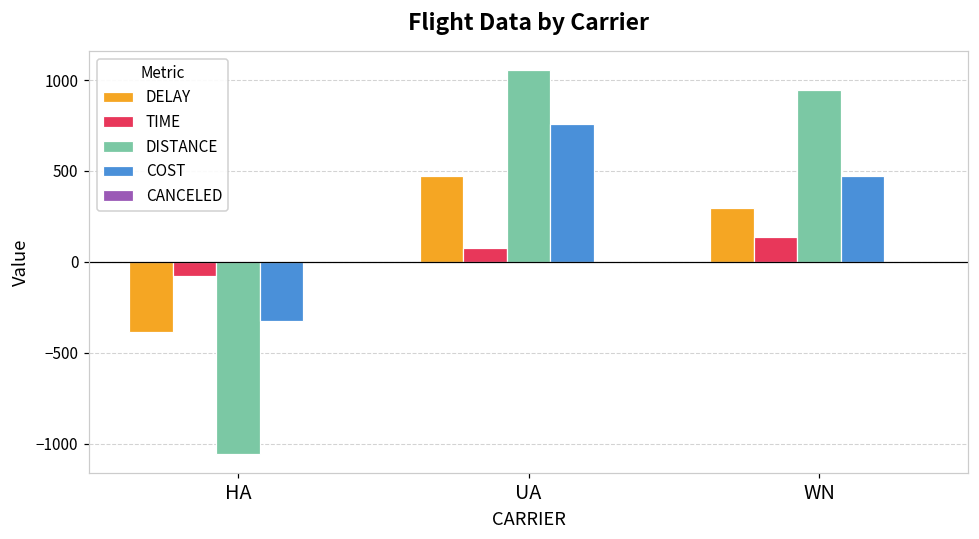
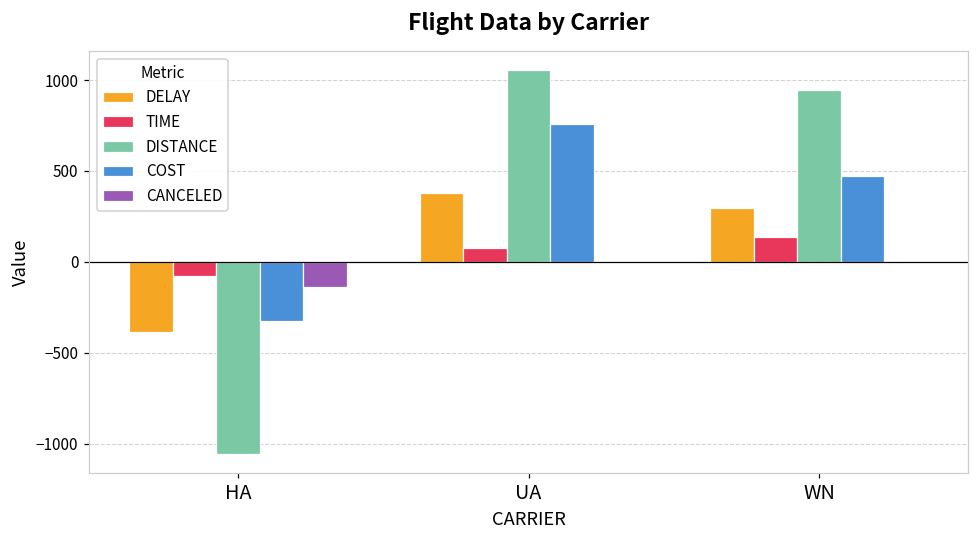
CANCELED, HA: 0 -> -140
DELAY, UA: 470 -> 380
